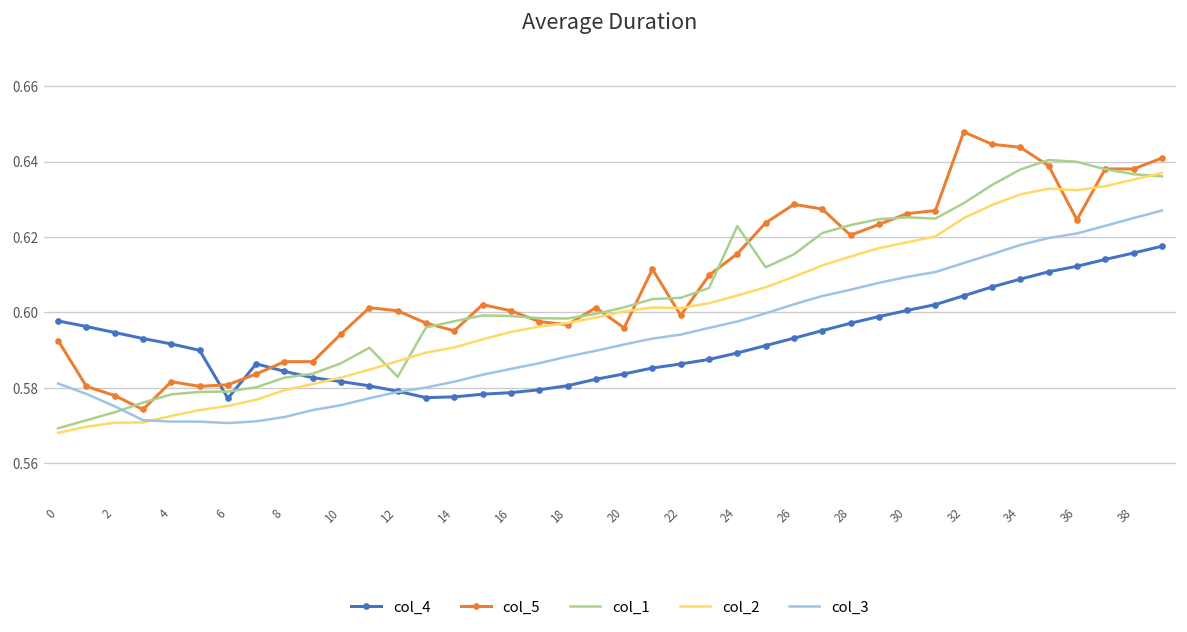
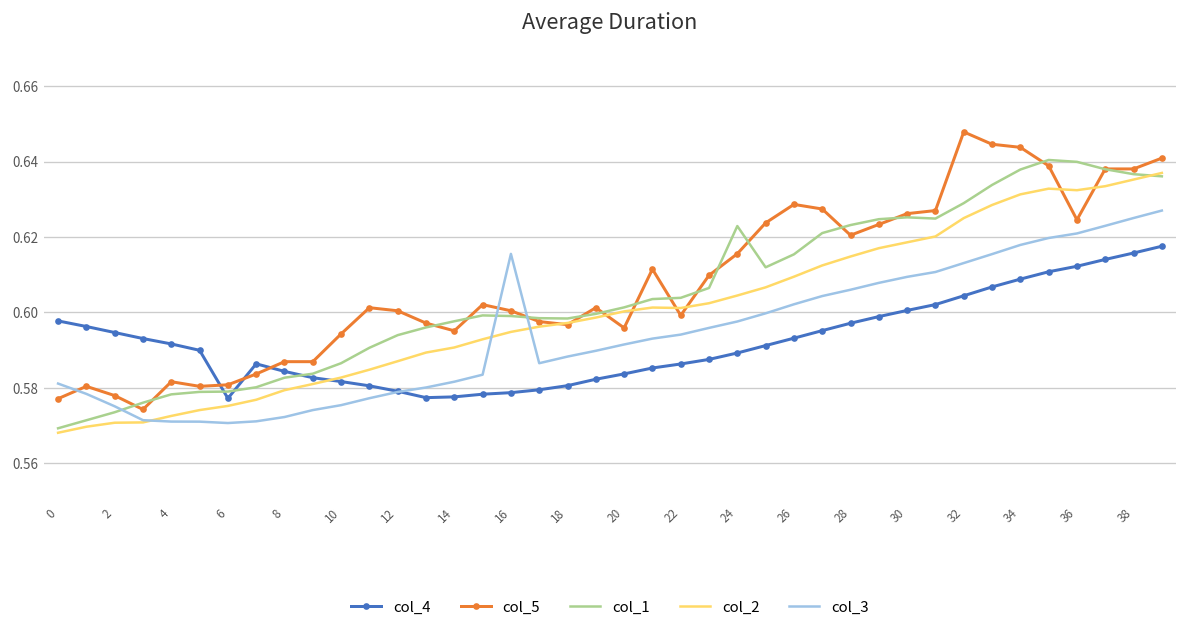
col_5, 0: 0.593 -> 0.577
col_1, 12: 0.583 -> 0.594
col_3, 16: 0.585 -> 0.616
